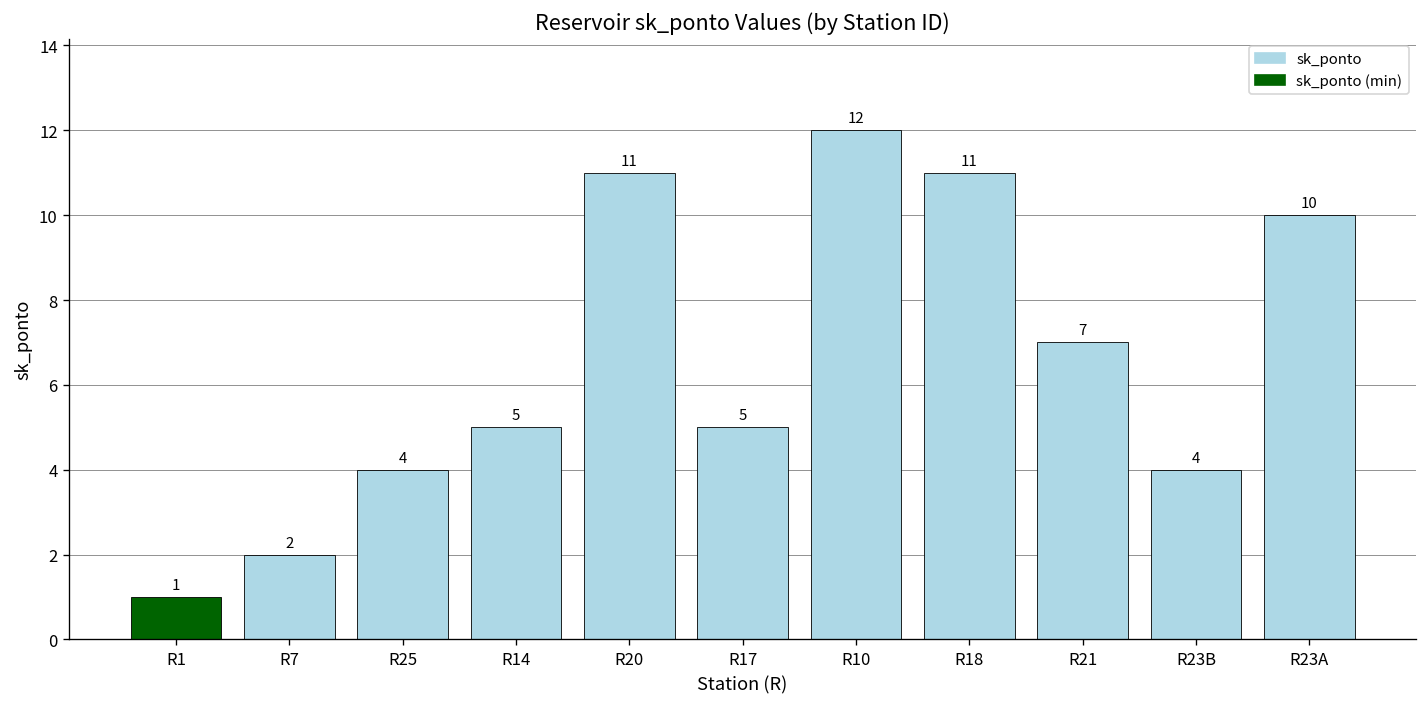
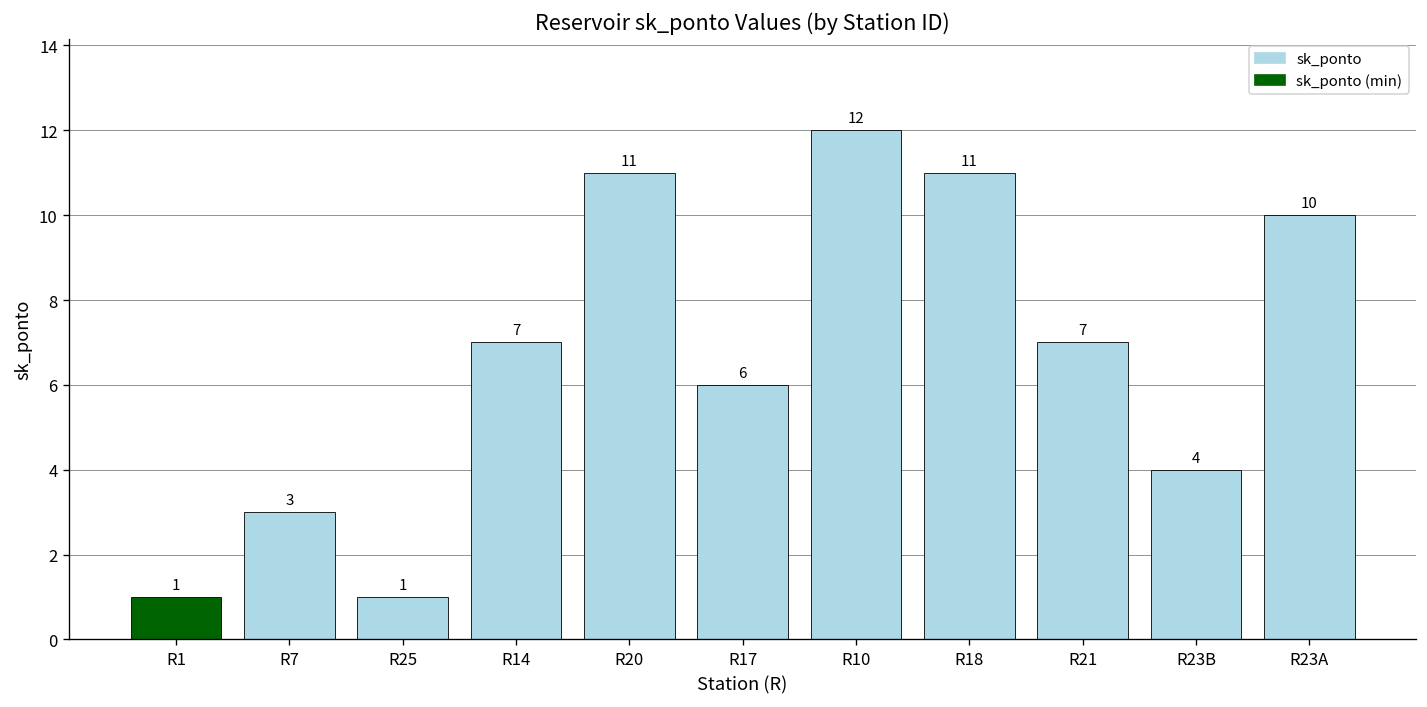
R7: 2 -> 3
R25: 4 -> 1
R14: 5 -> 7
R17: 5 -> 6
